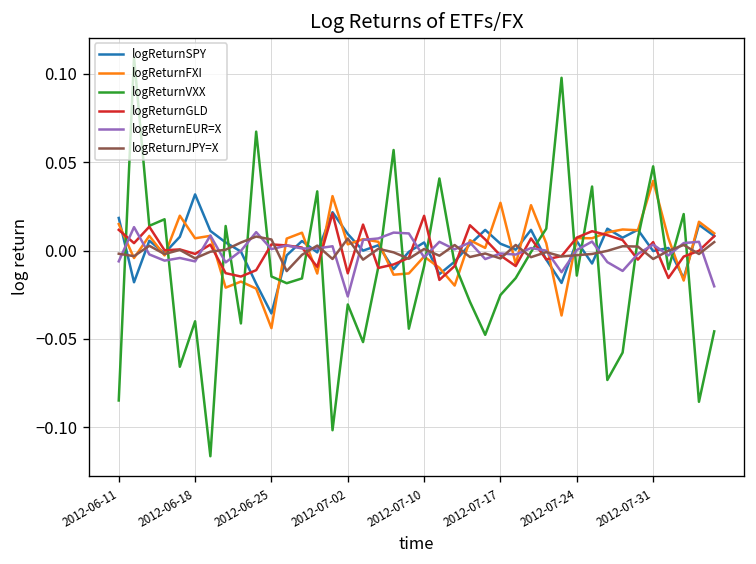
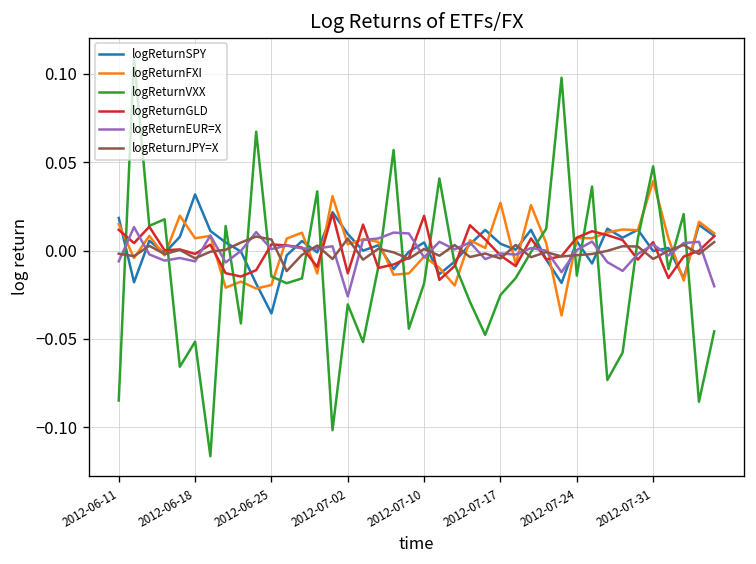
logReturnVXX, 2012-06-18: -0.040 -> -0.052
logReturnFXI, 2012-06-25: -0.044 -> -0.019
logReturnVXX, 2012-07-10: -0.009 -> -0.019
